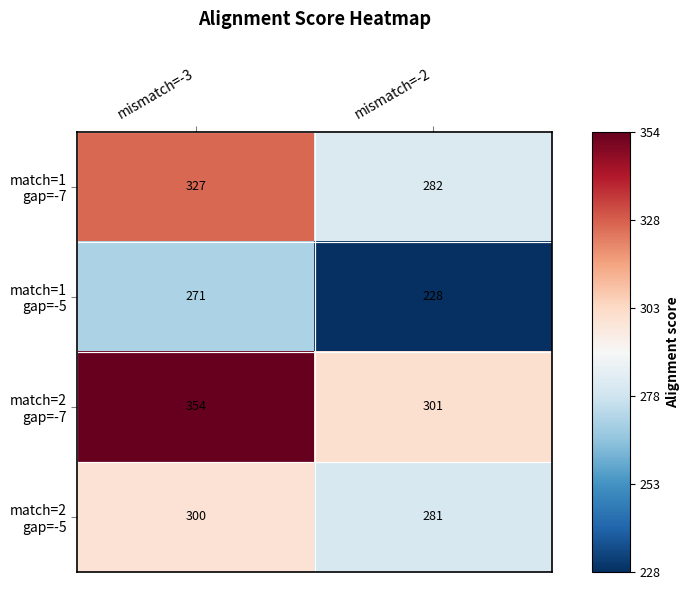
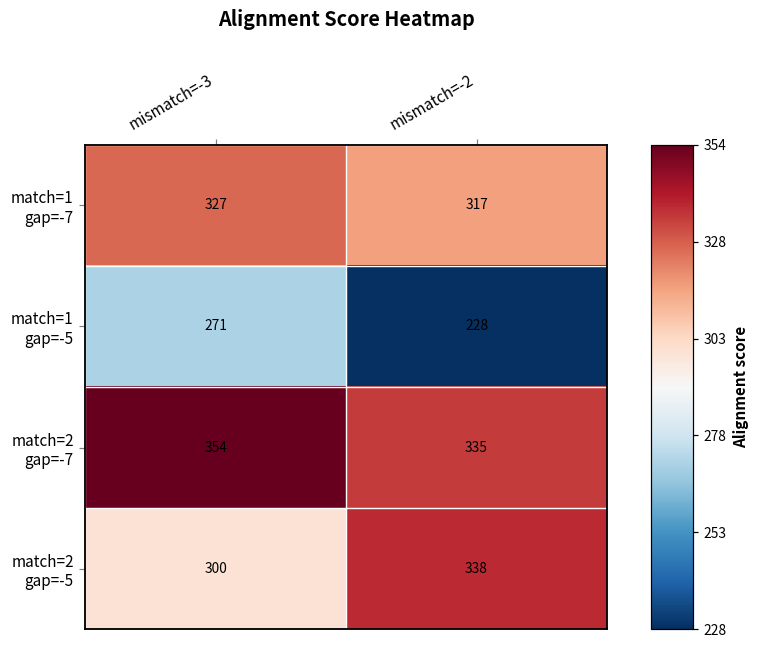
match=1 gap=-7, mismatch=-2: 282 -> 317
match=2 gap=-7, mismatch=-2: 301 -> 335
match=2 gap=-5, mismatch=-2: 281 -> 338
